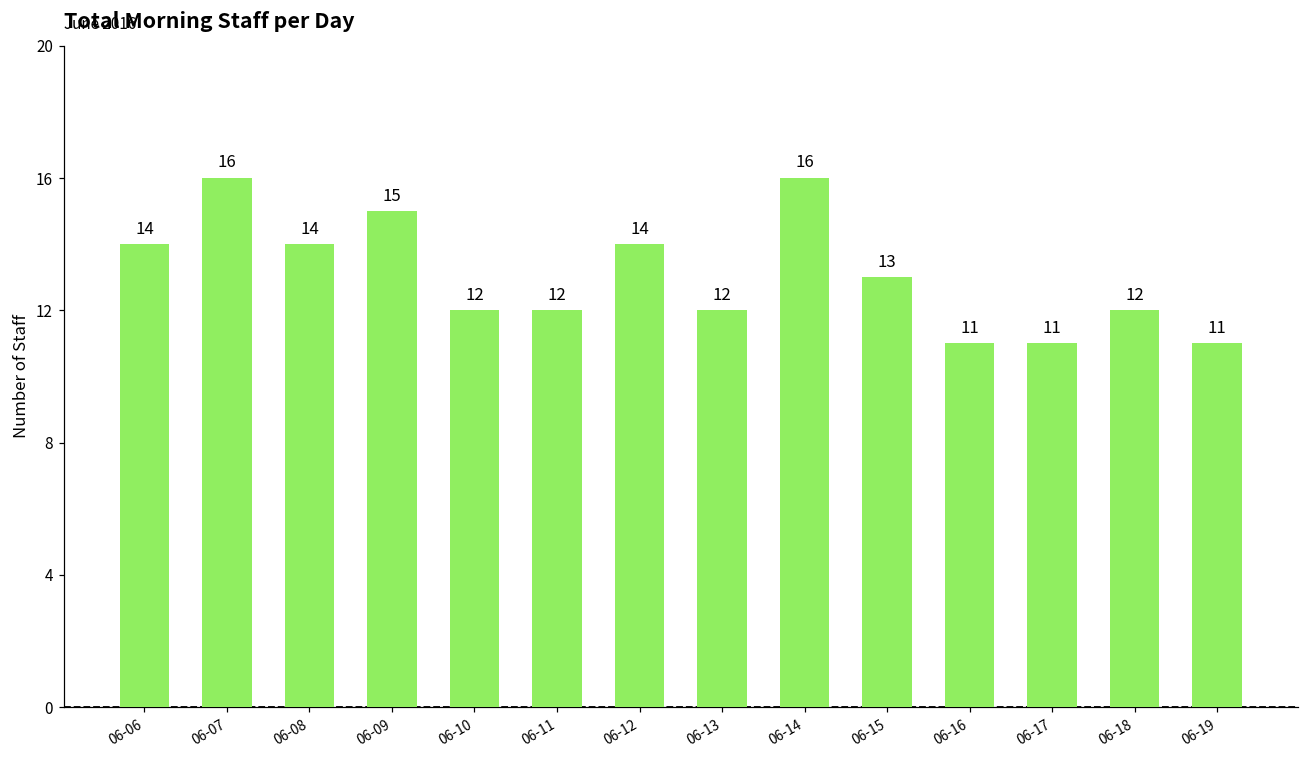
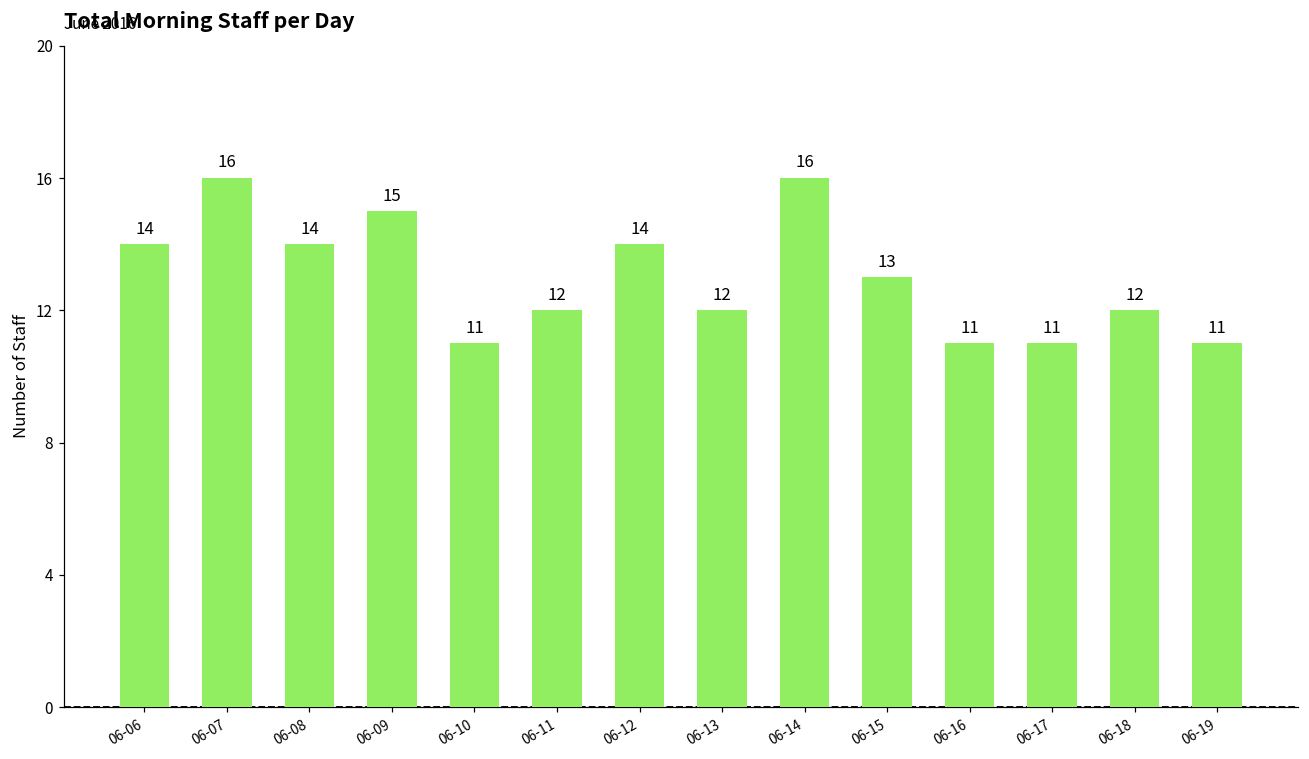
06-10: 12 -> 11
